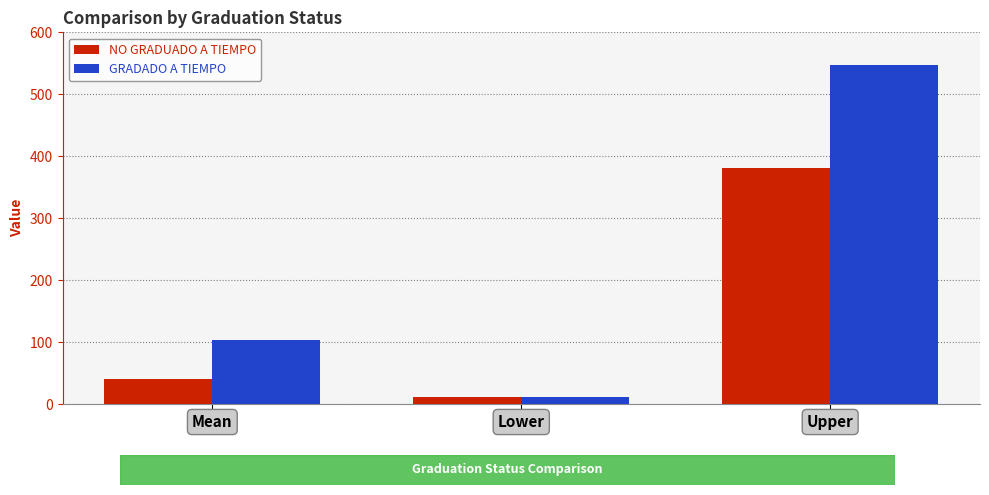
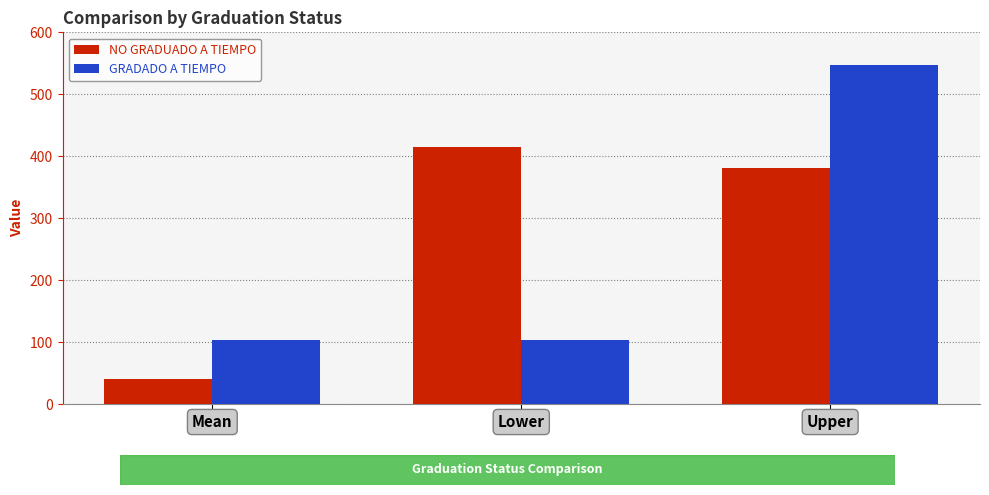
NO GRADUADO A TIEMPO, Lower: 10 -> 410
GRADADO A TIEMPO, Lower: 10 -> 100
